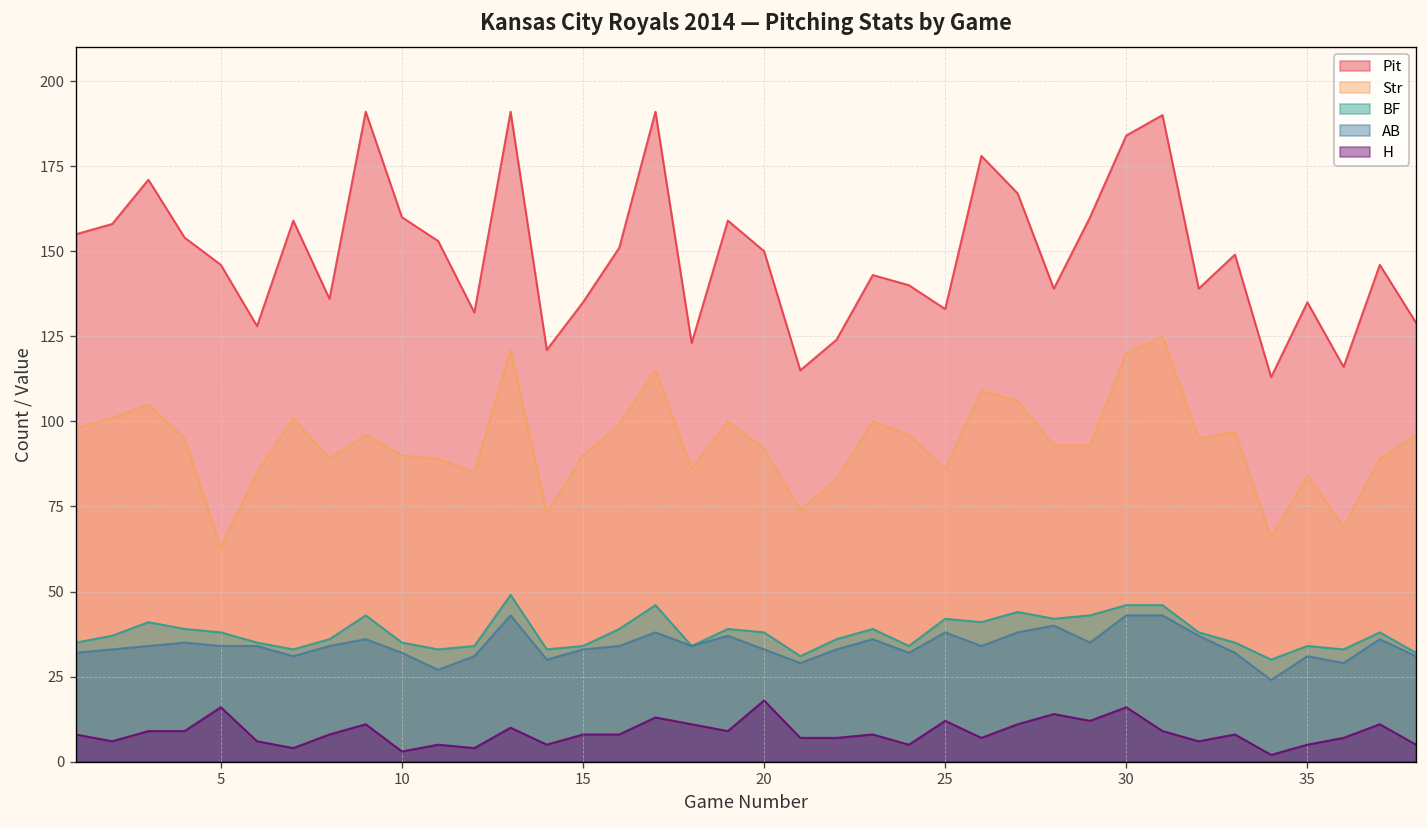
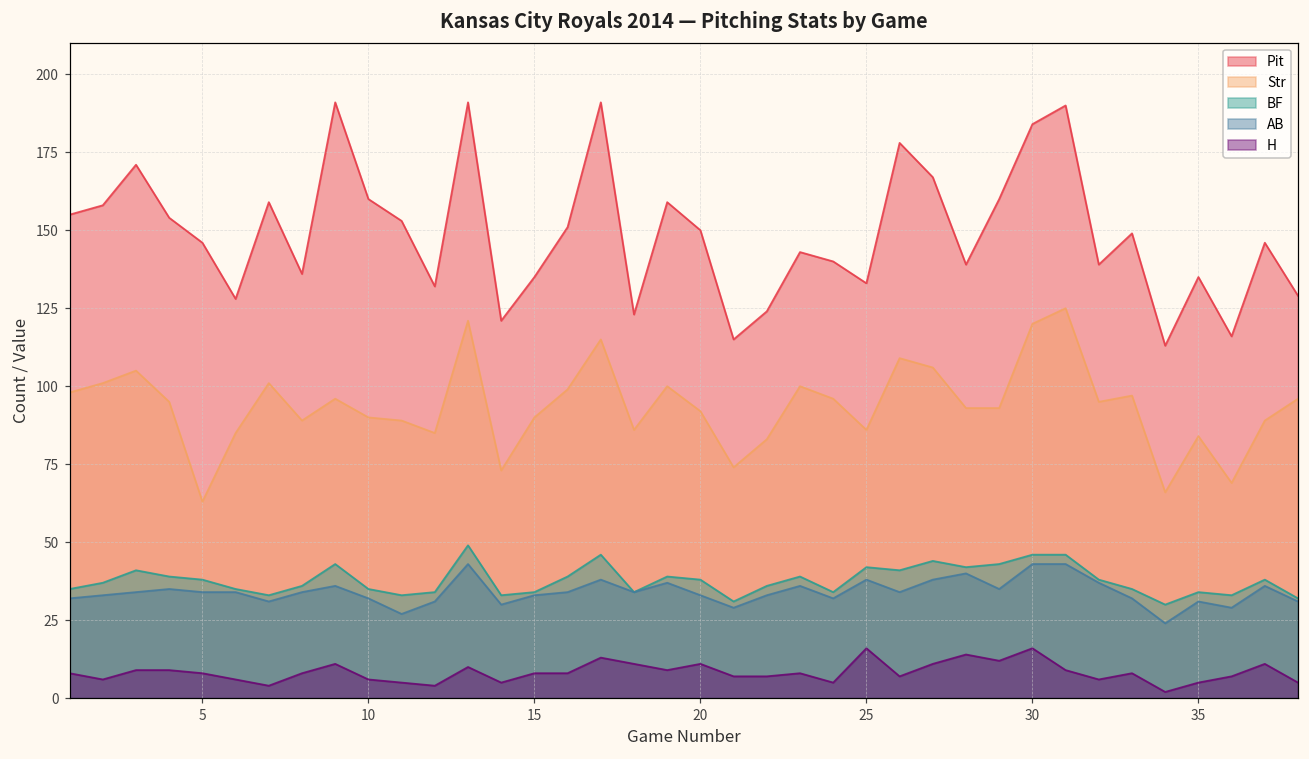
H, 5: 16 -> 8
H, 10: 3 -> 6
H, 20: 18 -> 11
H, 25: 12 -> 16
